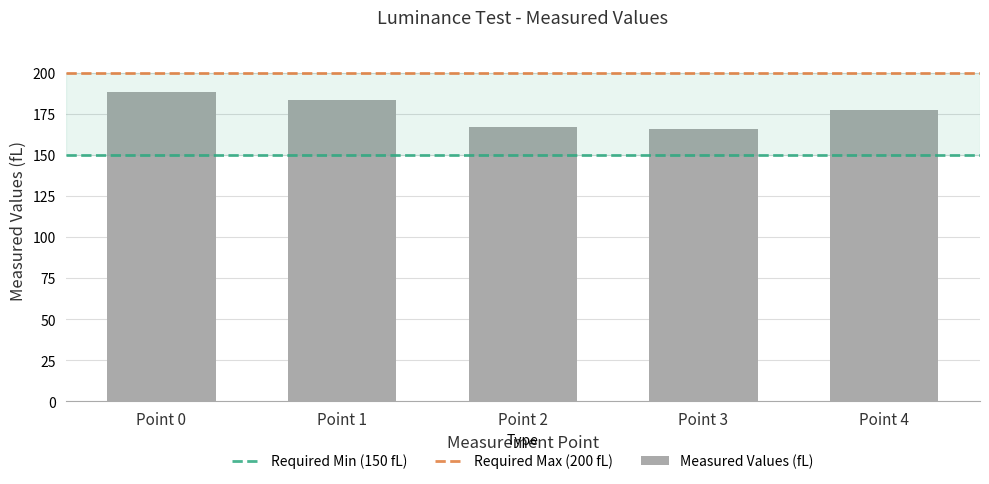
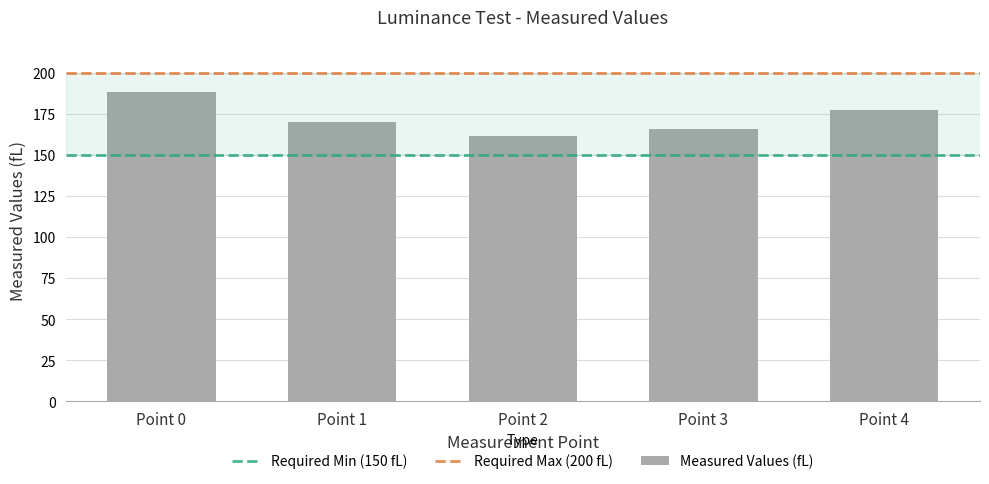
Point 1: 184 -> 170
Point 2: 167 -> 161
